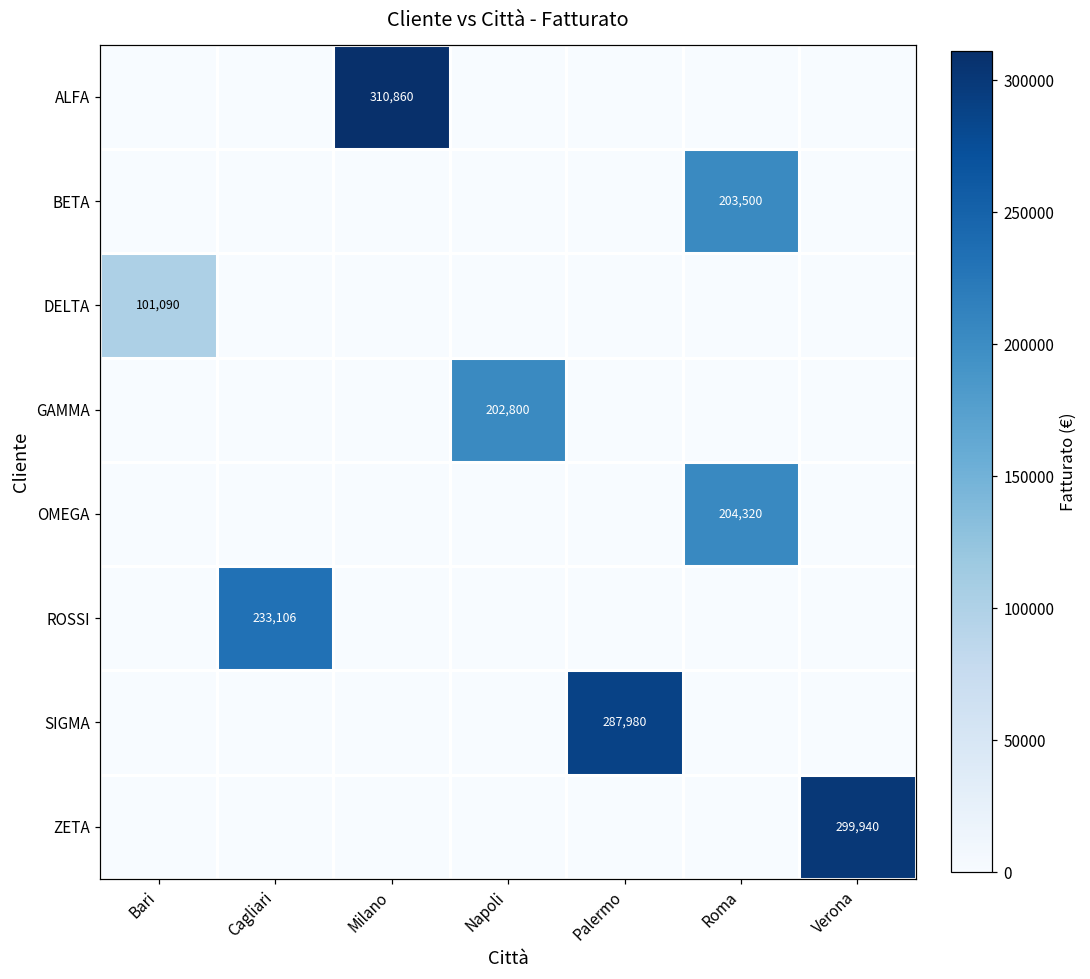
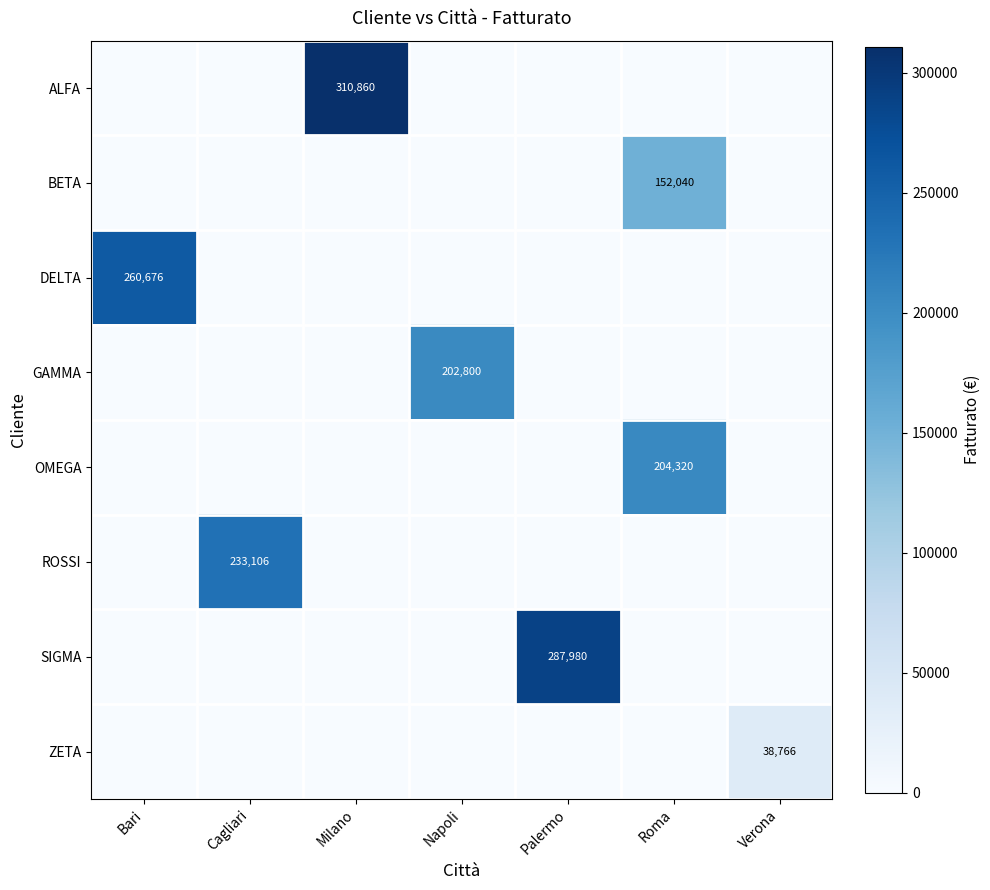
BETA, Roma: 203,500 -> 152,040
DELTA, Bari: 101,090 -> 260,676
ZETA, Verona: 299,940 -> 38,766
